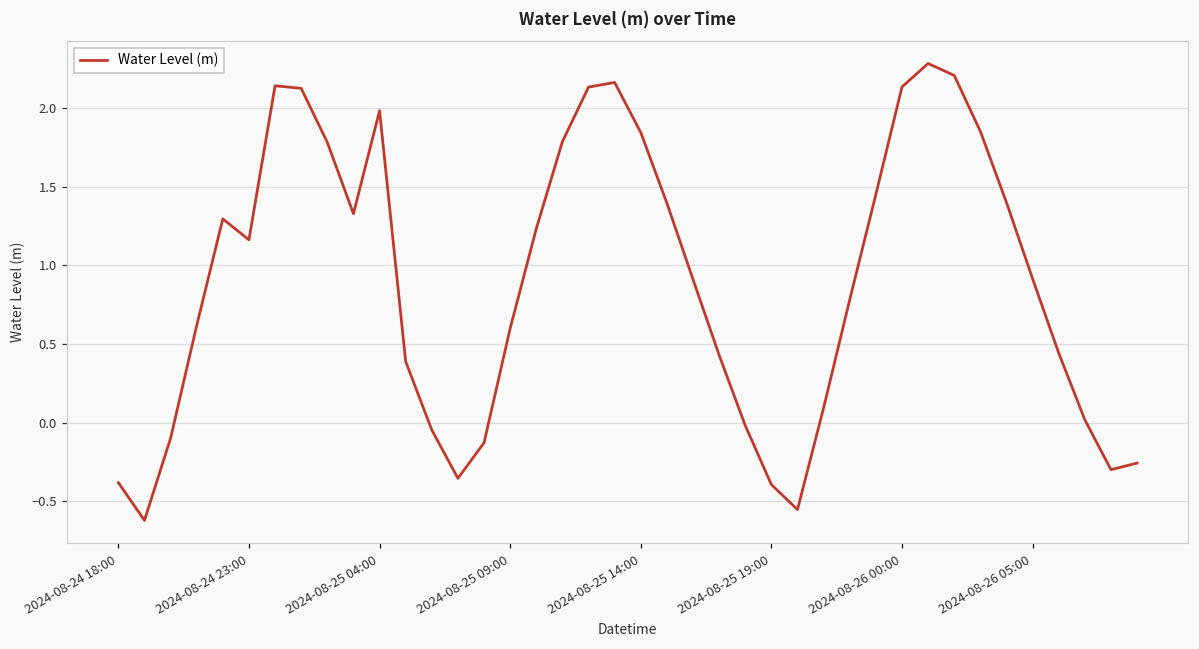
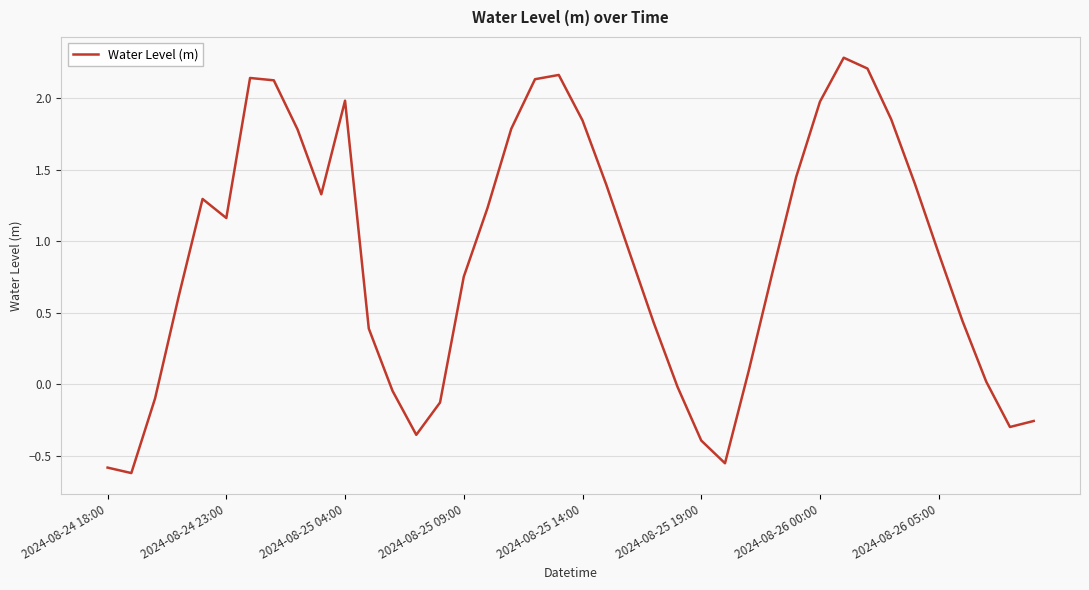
2024-08-24 18:00: -0.38 -> -0.58
2024-08-25 09:00: 0.60 -> 0.75
2024-08-26 00:00: 2.13 -> 1.98
